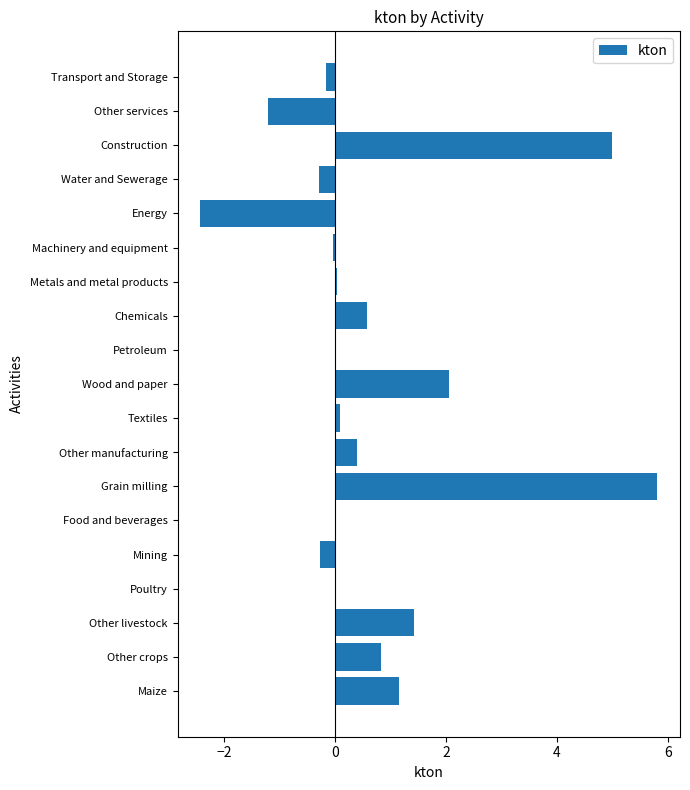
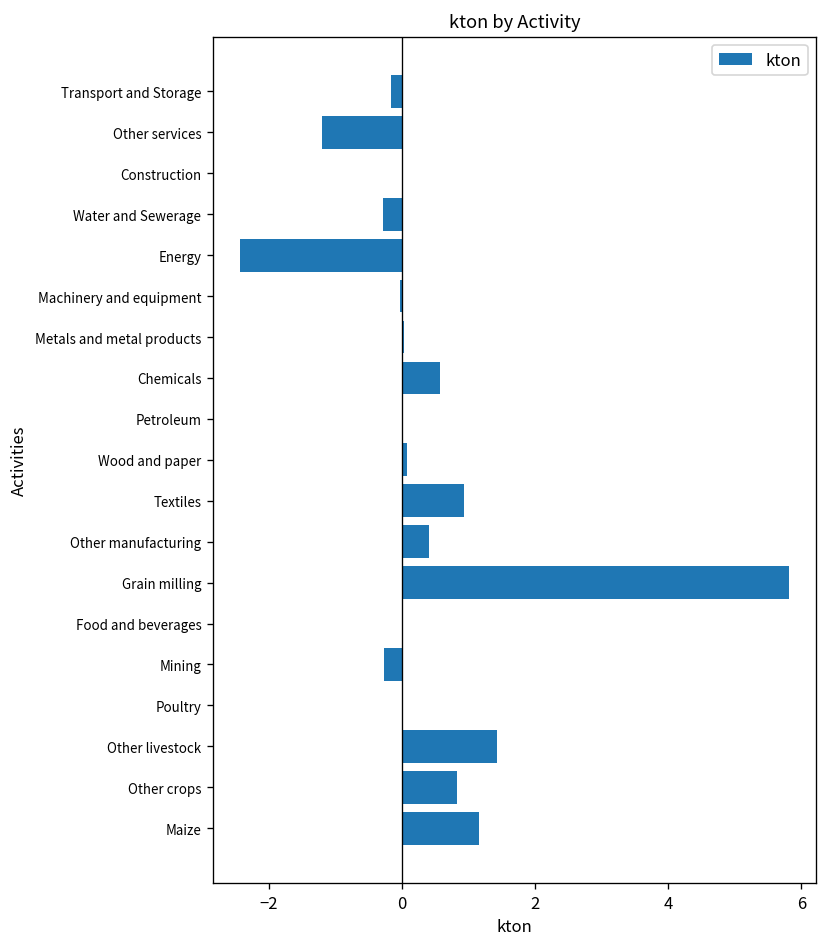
Construction: 5 -> 0
Wood and paper: 2.1 -> 0.1
Textiles: 0.1 -> 0.9
